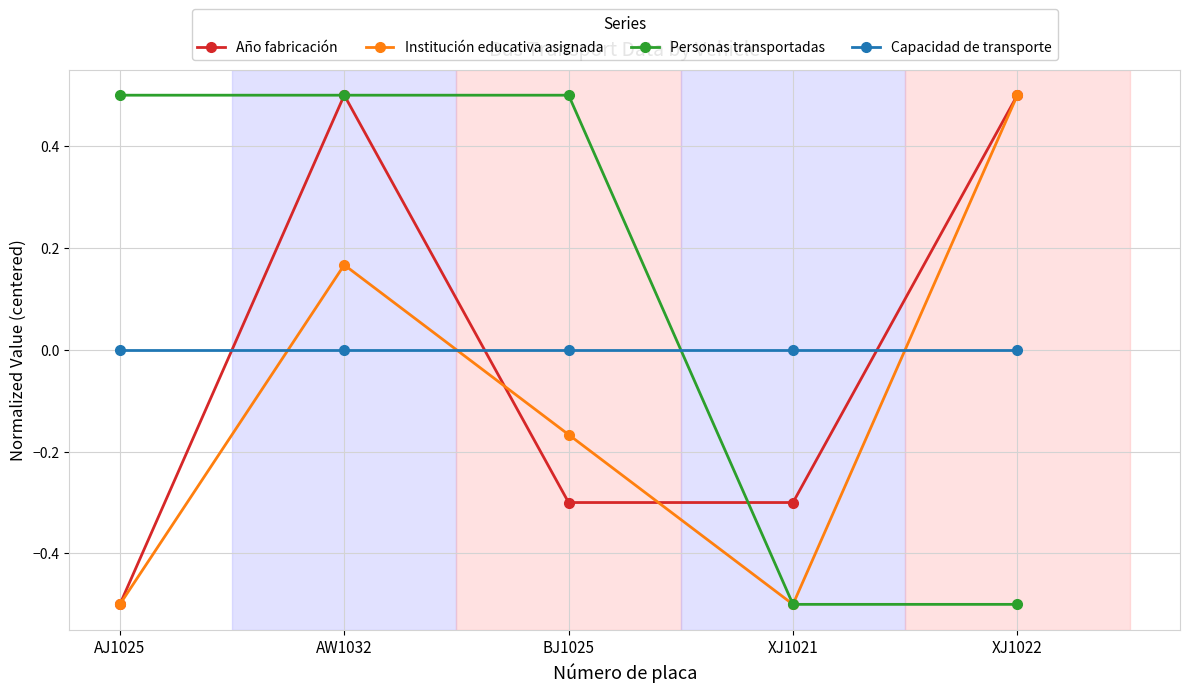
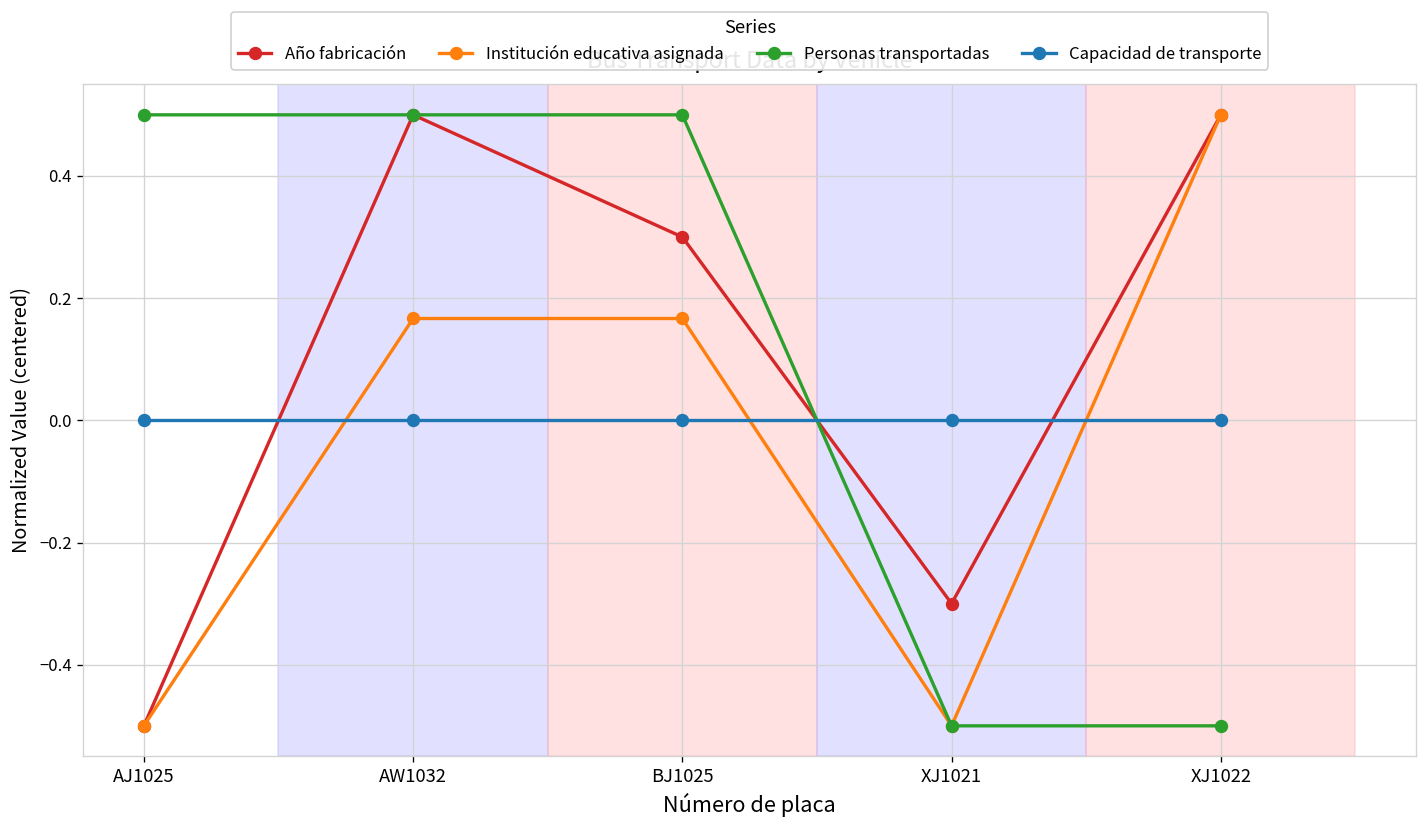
Año fabricación, BJ1025: -0.30 -> 0.30
Institución educativa asignada, BJ1025: -0.17 -> 0.17
